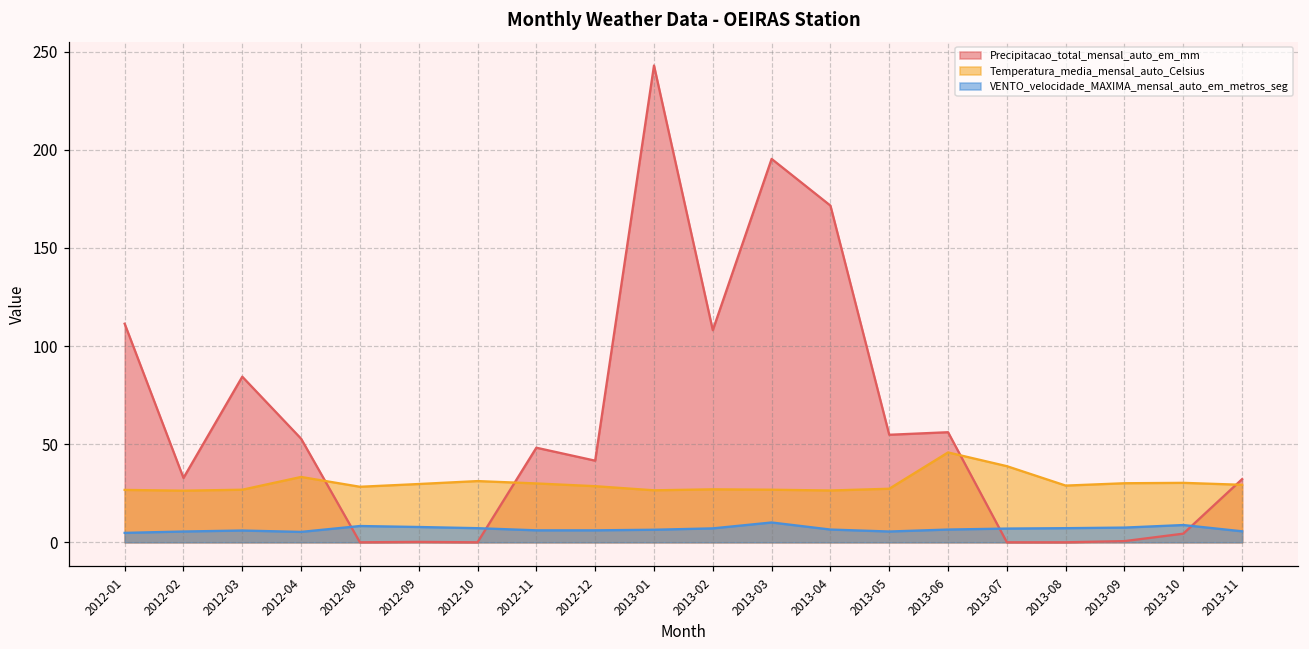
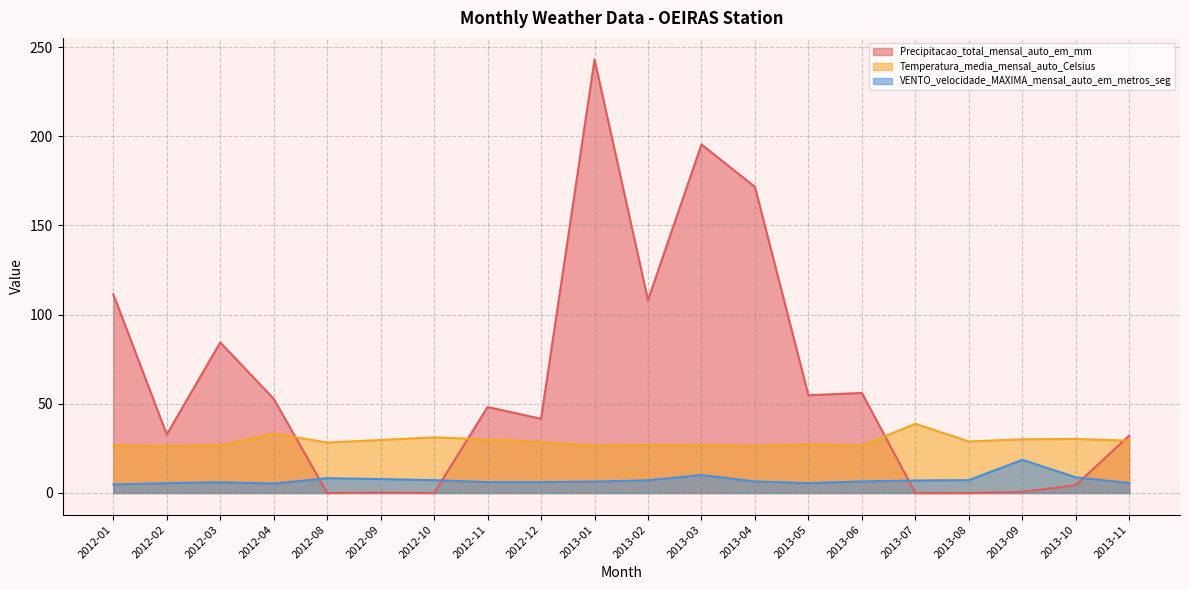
Temperatura_media_mensal_auto_Celsius, 2013-06: 46 -> 27
VENTO_velocidade_MAXIMA_mensal_auto_em_metros_seg, 2013-09: 8 -> 19
